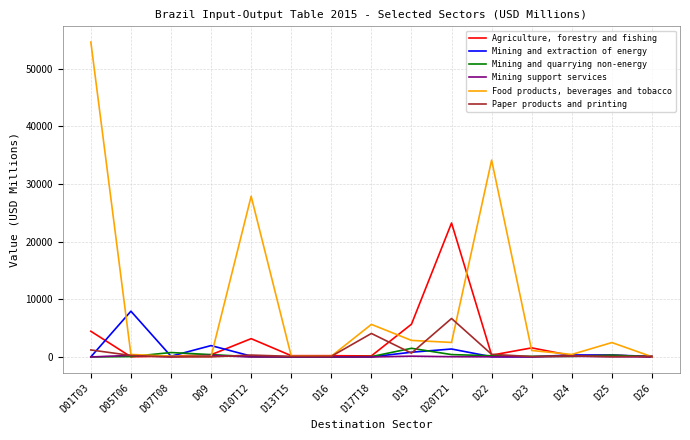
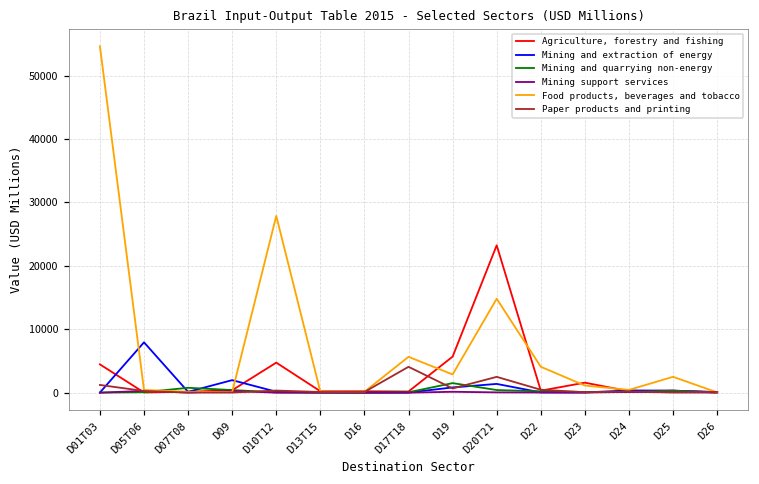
Agriculture, forestry and fishing, D10T12: 3000 -> 5000
Food products, beverages and tobacco, D20T21: 3000 -> 15000
Paper products and printing, D20T21: 7000 -> 2000
Food products, beverages and tobacco, D22: 34000 -> 4000
